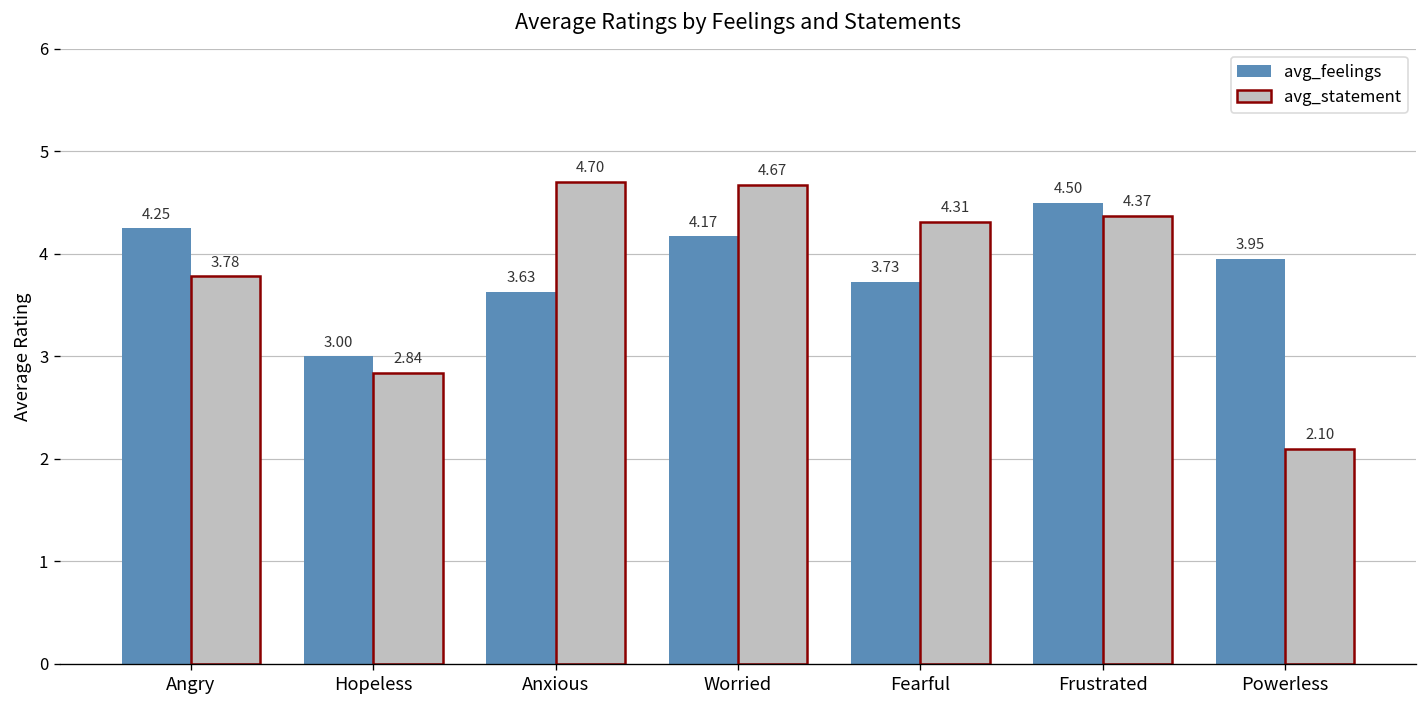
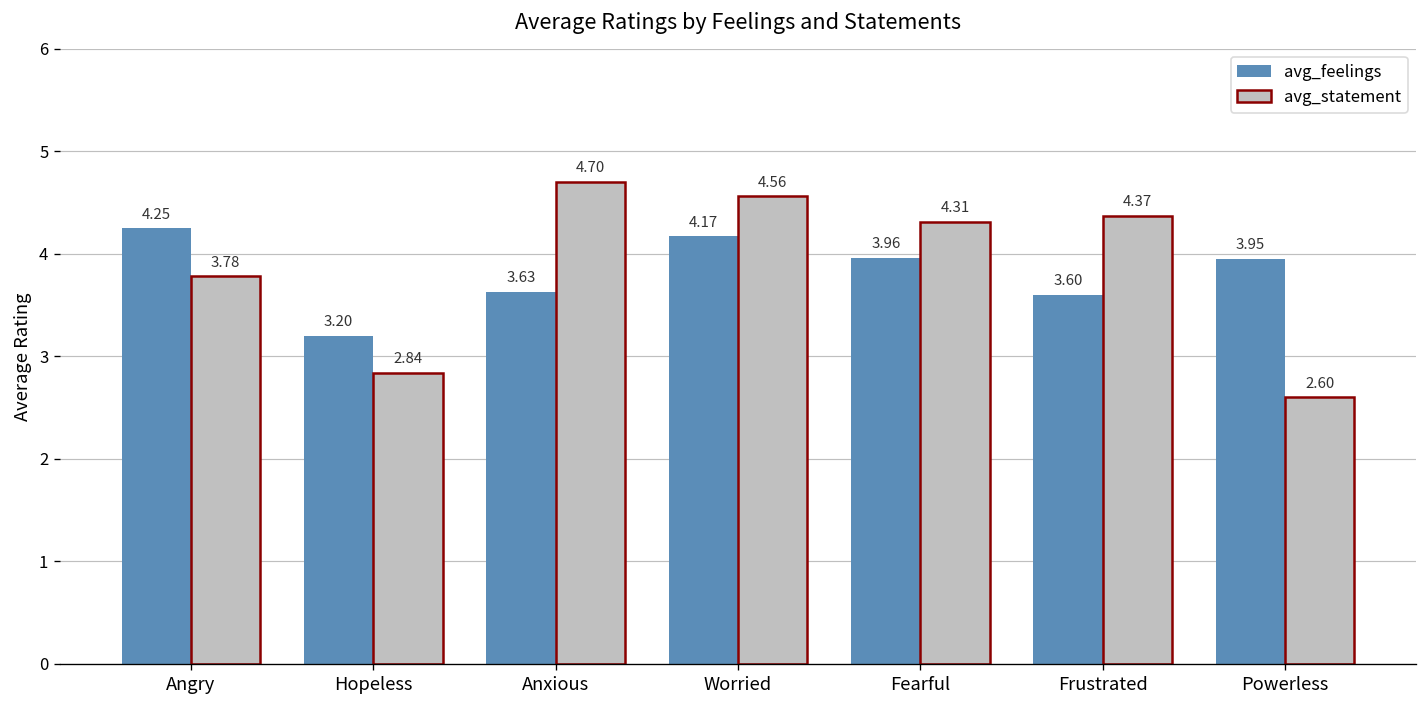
avg_feelings, Hopeless: 3.00 -> 3.20
avg_statement, Worried: 4.67 -> 4.56
avg_feelings, Fearful: 3.73 -> 3.96
avg_feelings, Frustrated: 4.50 -> 3.60
avg_statement, Powerless: 2.10 -> 2.60
